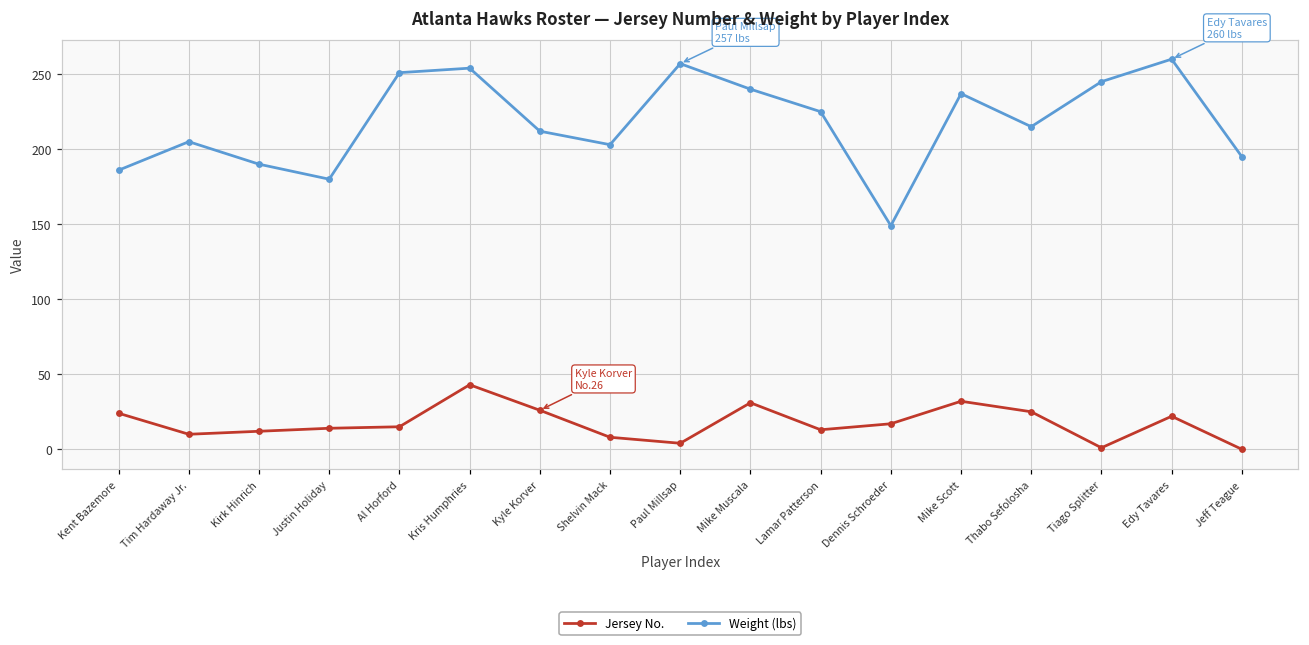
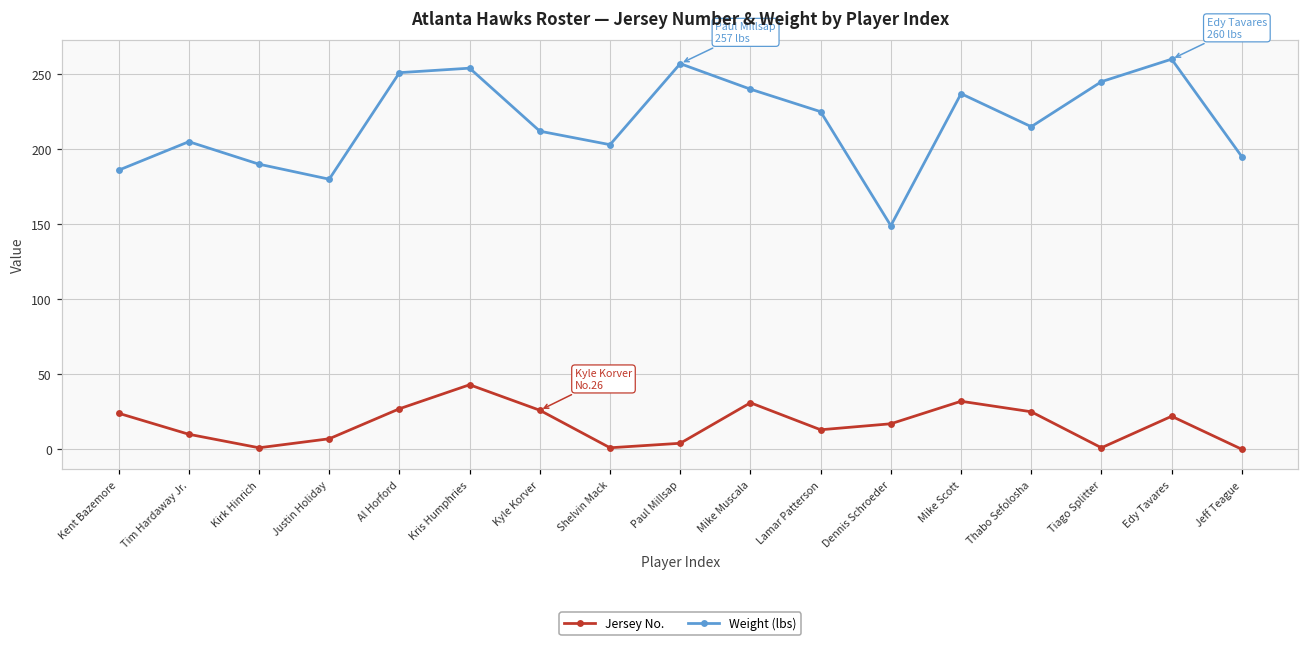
Jersey No., Kirk Hinrich: 12 -> 1
Jersey No., Justin Holiday: 14 -> 7
Jersey No., Al Horford: 15 -> 27
Jersey No., Shelvin Mack: 8 -> 1
